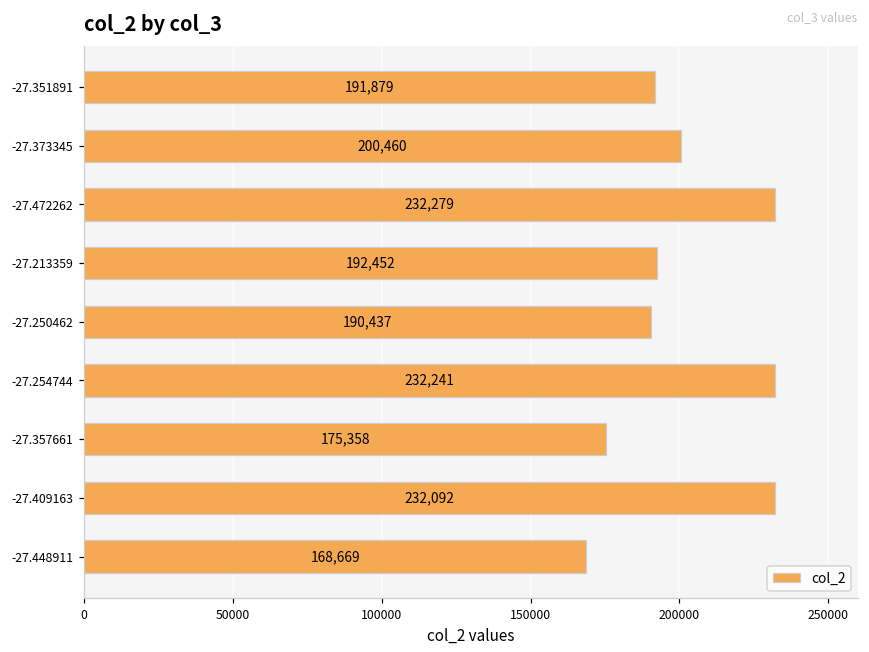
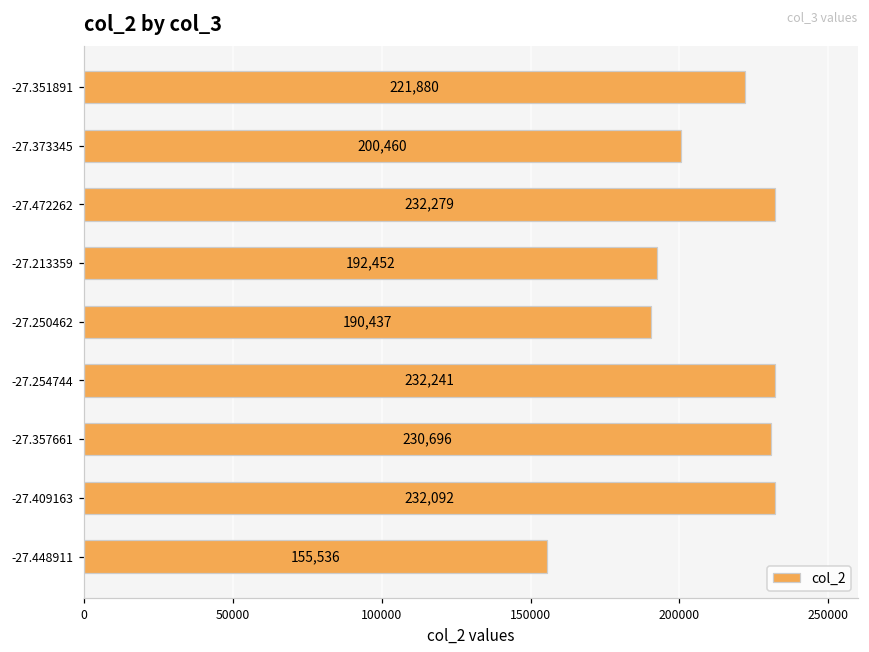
-27.351891: 191,879 -> 221,880
-27.357661: 175,358 -> 230,696
-27.448911: 168,669 -> 155,536
